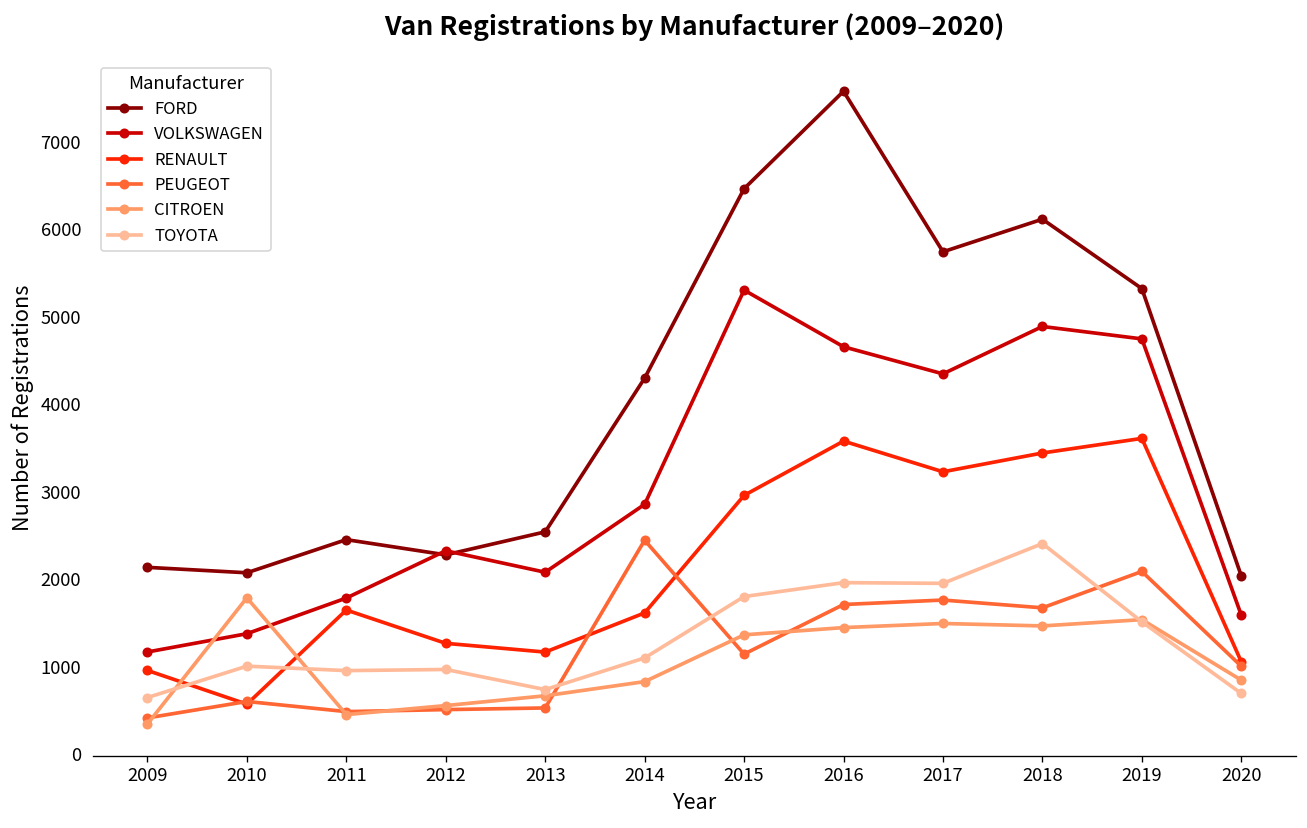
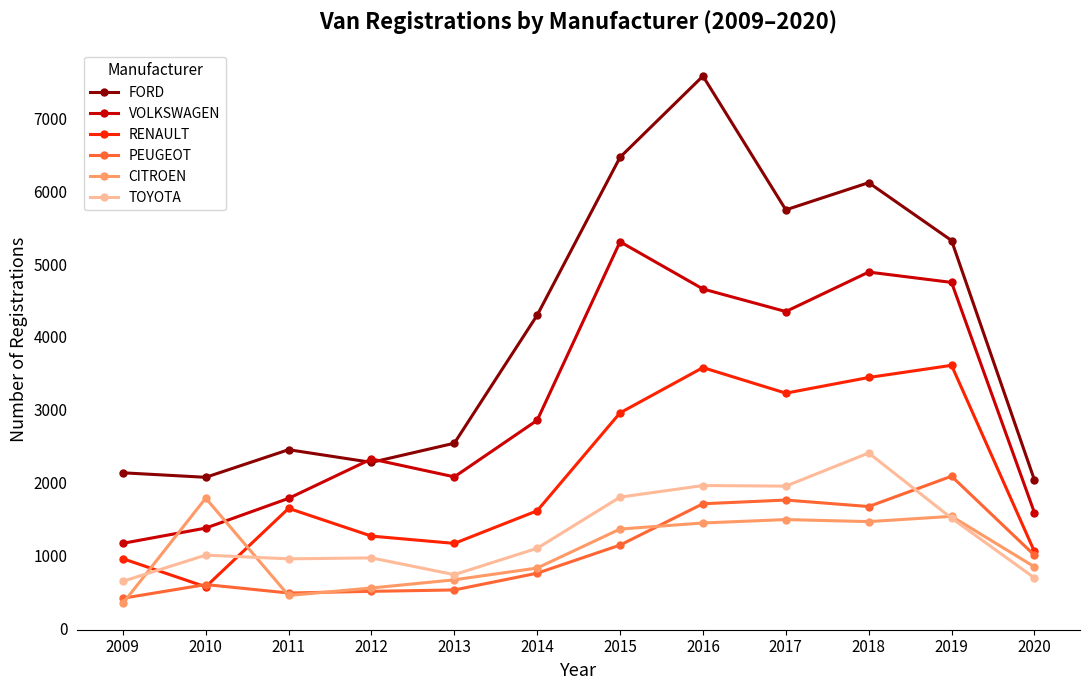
PEUGEOT, 2014: 2400 -> 800
